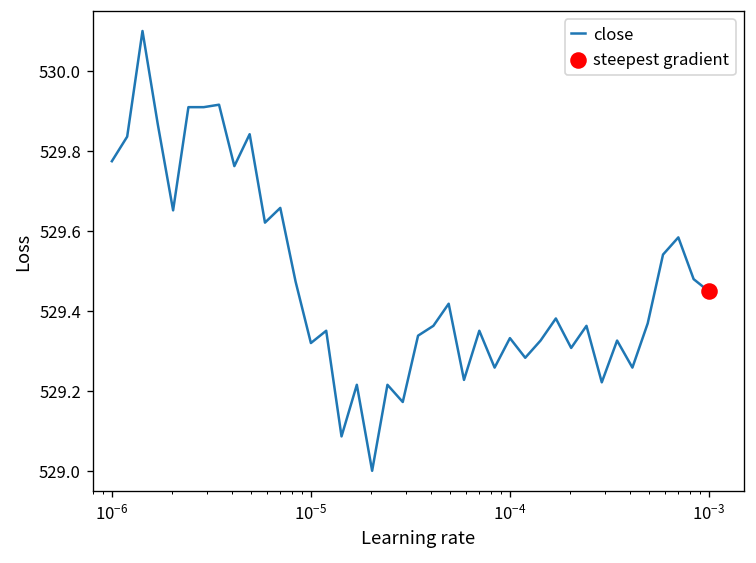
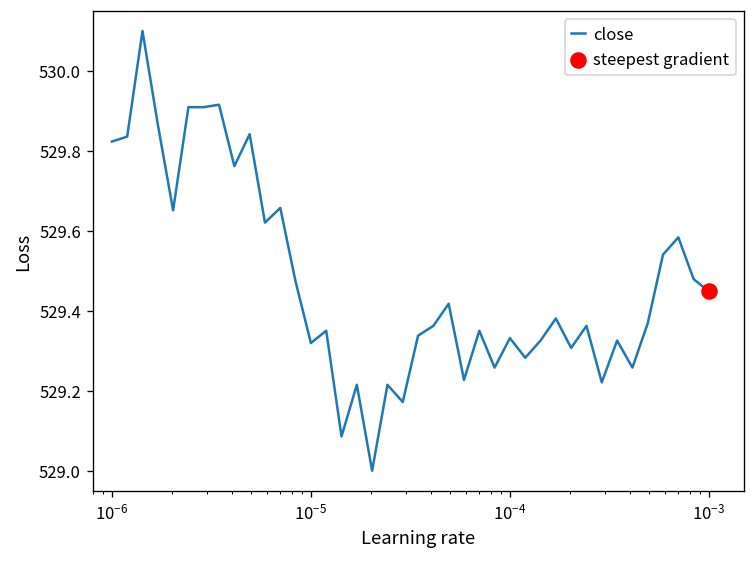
close, 10^-6: 529.77 -> 529.82
